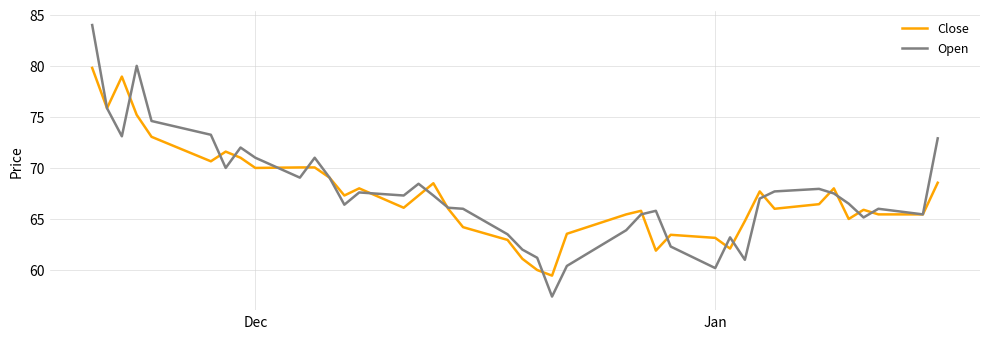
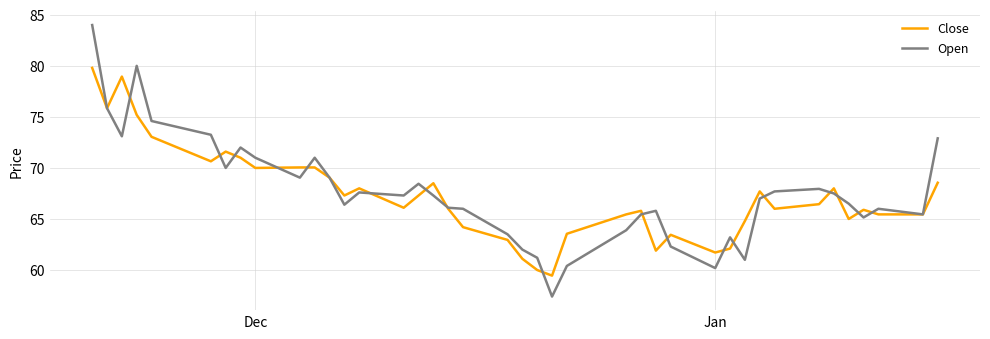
Close, Jan: 63.2 -> 61.7
